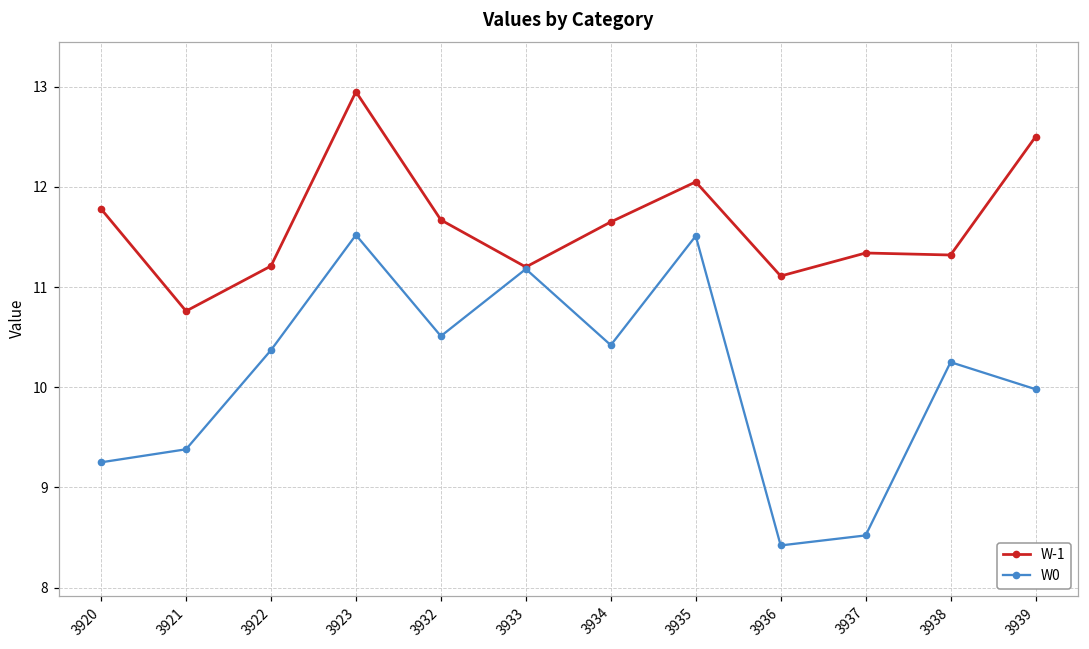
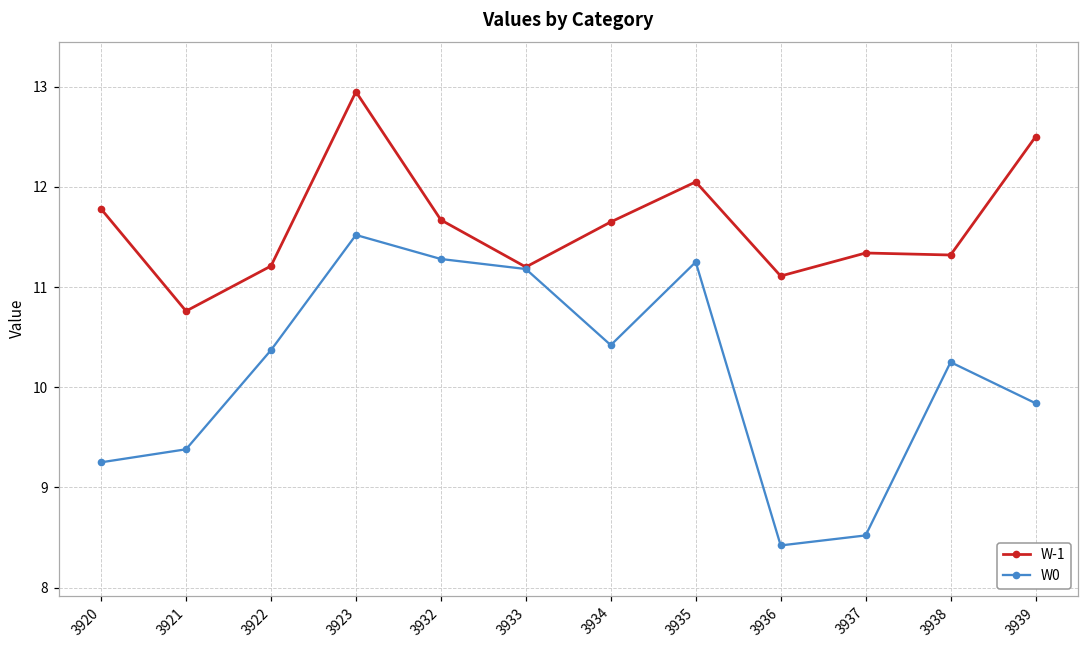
W0, 3932: 10.5 -> 11.3
W0, 3935: 11.5 -> 11.3
W0, 3939: 10.0 -> 9.8
